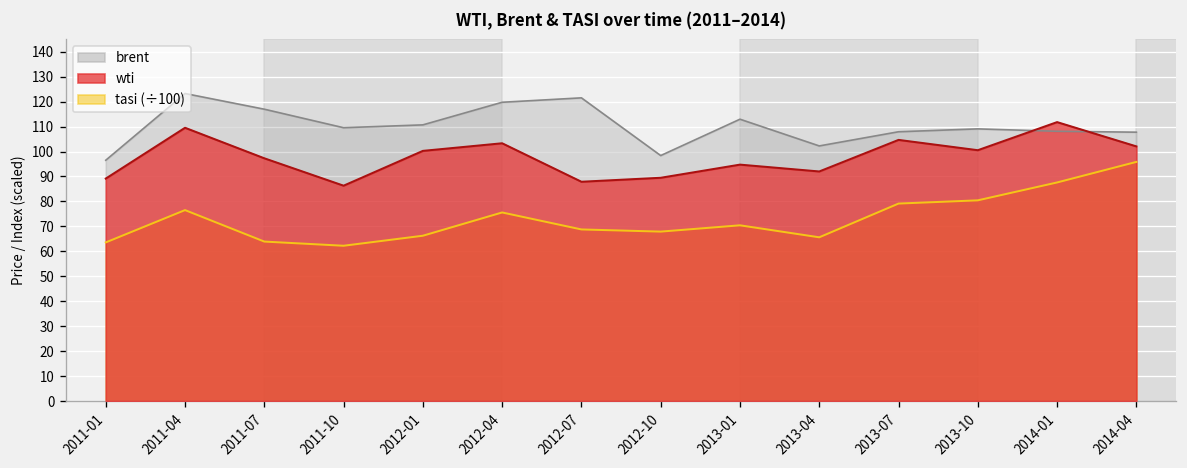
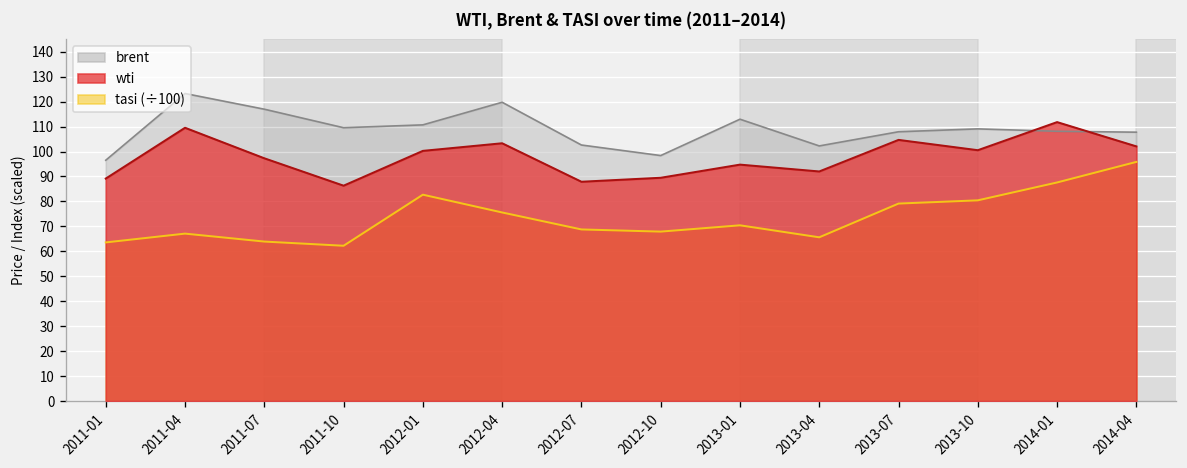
tasi (÷100), 2011-04: 77 -> 67
tasi (÷100), 2012-01: 66 -> 83
brent, 2012-07: 122 -> 103
